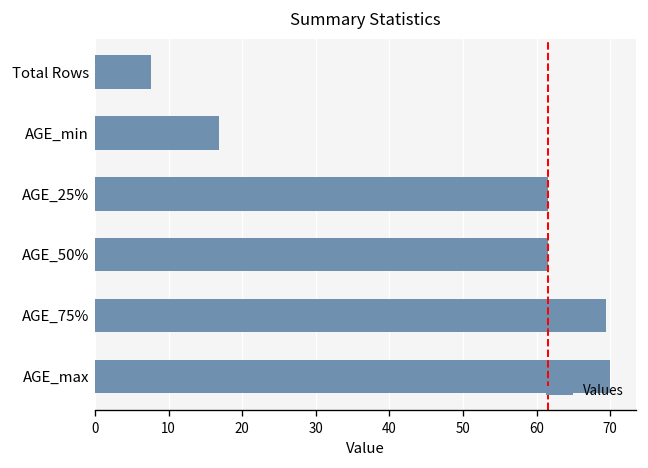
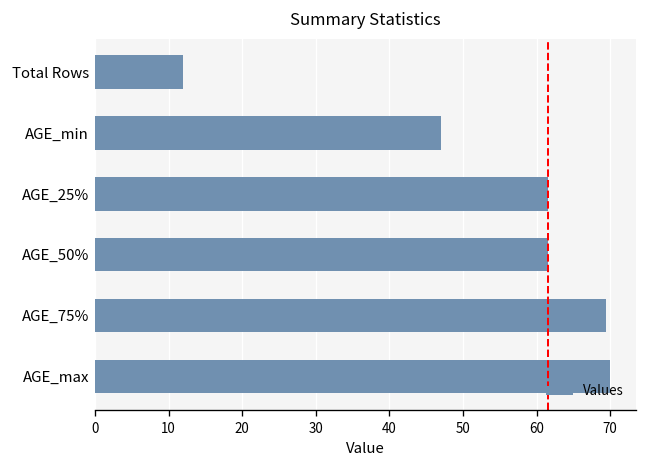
Total Rows: 8 -> 12
AGE_min: 17 -> 47
